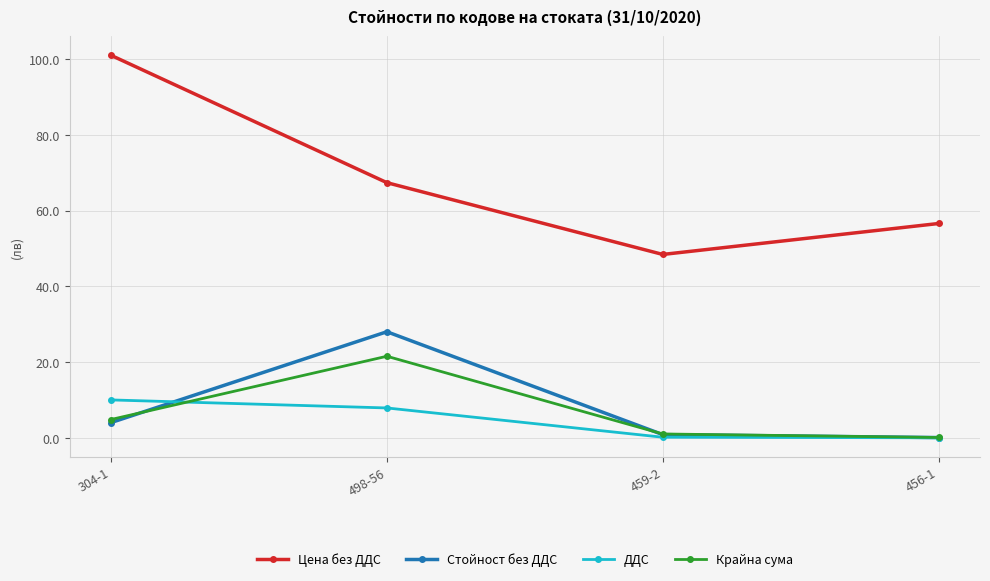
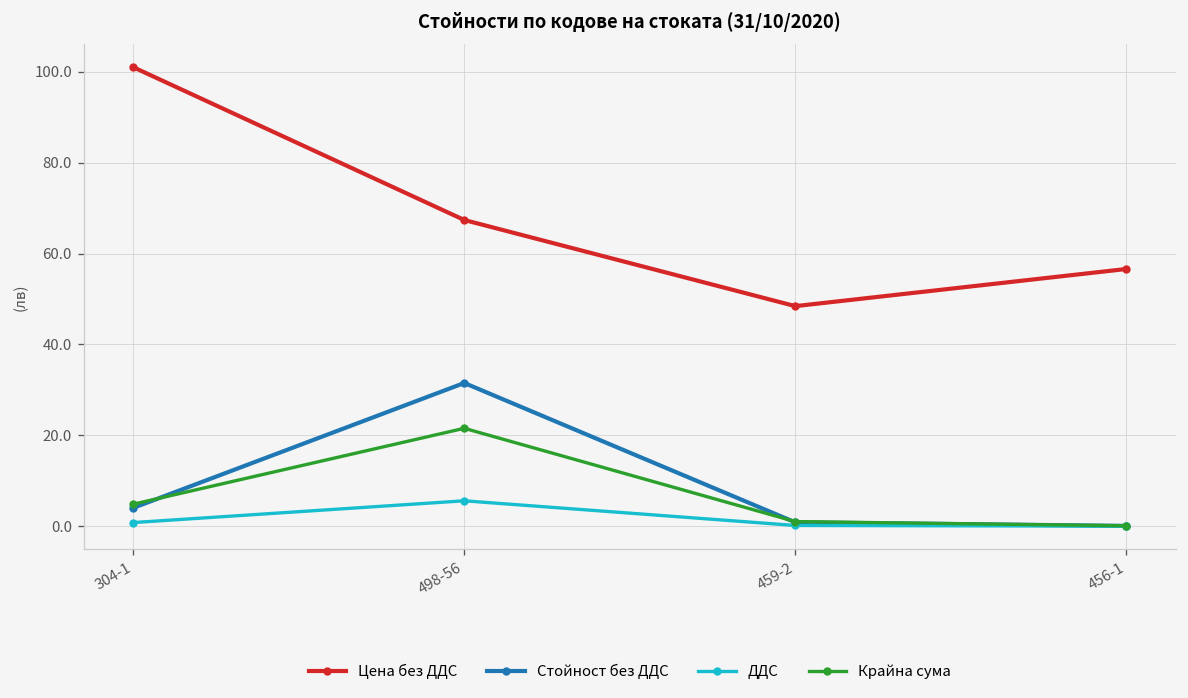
ДДС, 304-1: 10 -> 1
Стойност без ДДС, 498-56: 28 -> 32
ДДС, 498-56: 8 -> 6
